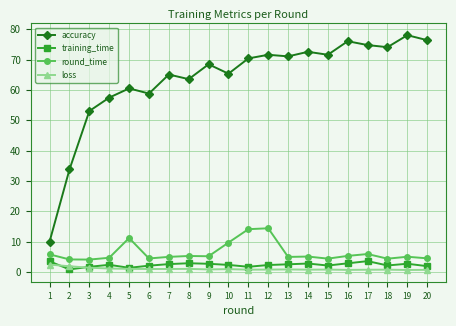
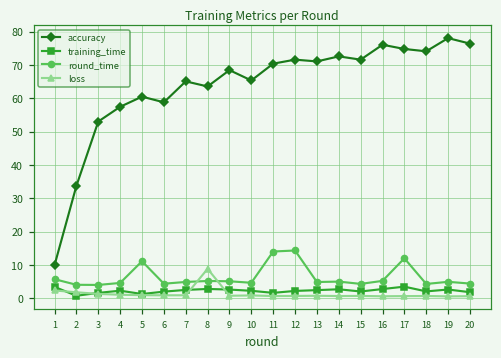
loss, 8: 1 -> 9
round_time, 10: 10 -> 5
round_time, 17: 6 -> 12
